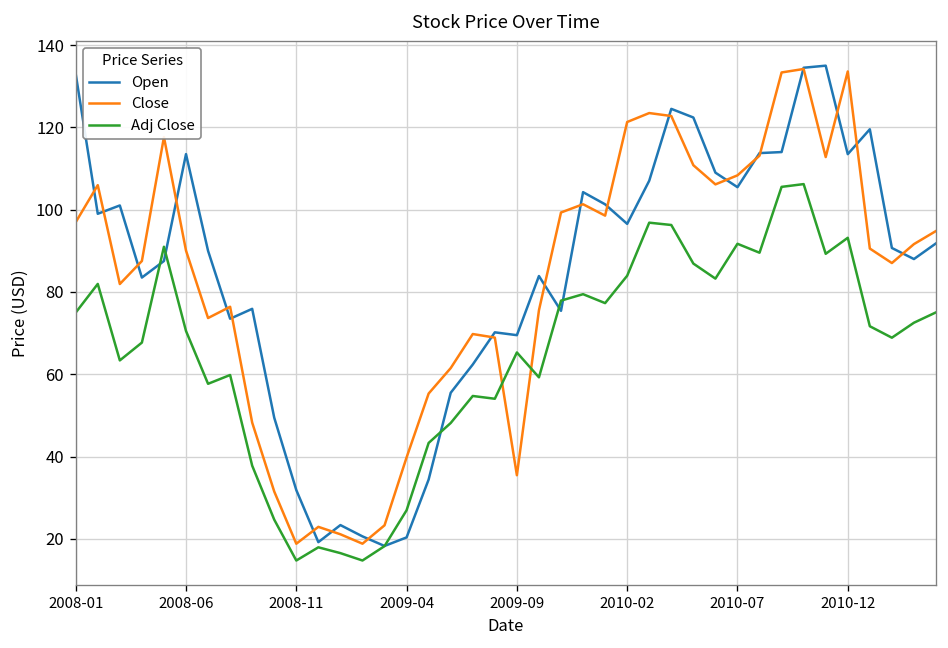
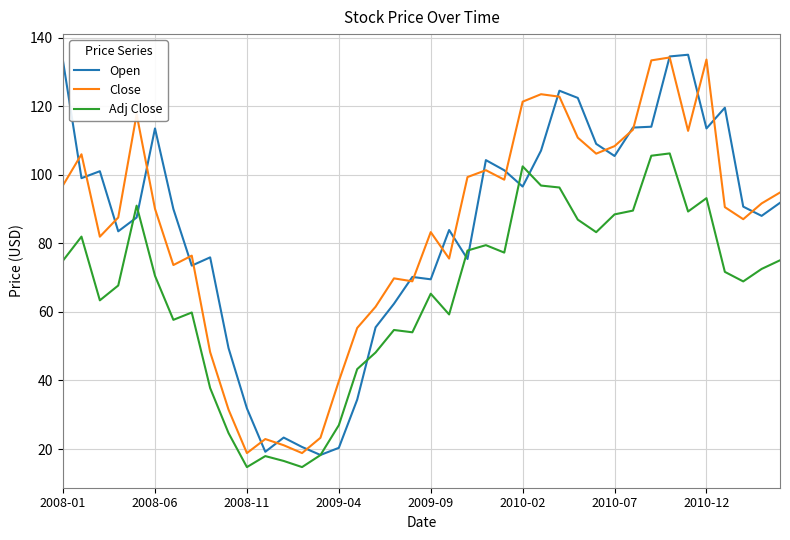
Close, 2009-09: 35 -> 83
Adj Close, 2010-02: 84 -> 102
Adj Close, 2010-07: 92 -> 88
